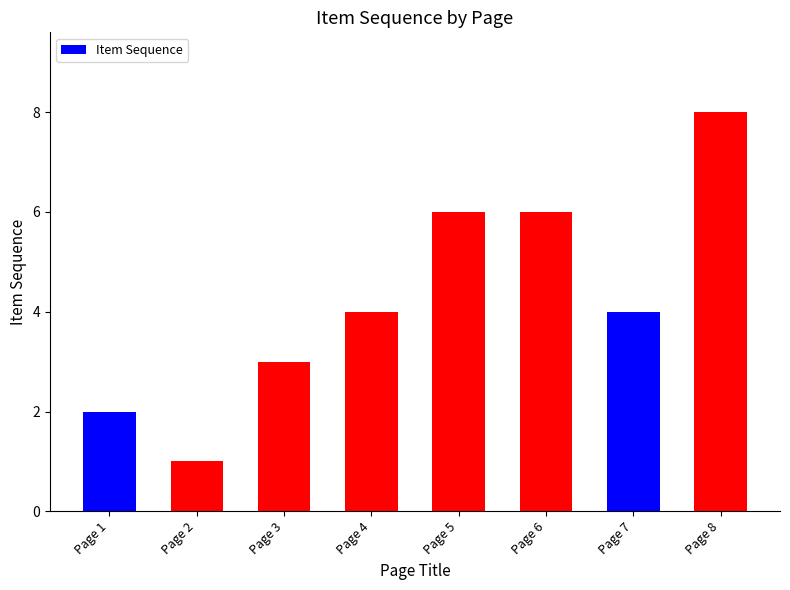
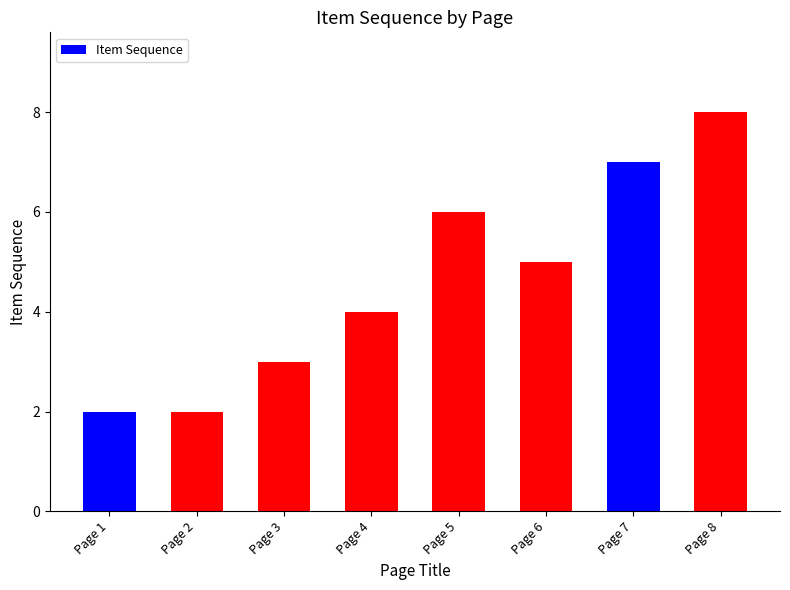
Page 2: 1 -> 2
Page 6: 6 -> 5
Page 7: 4 -> 7
